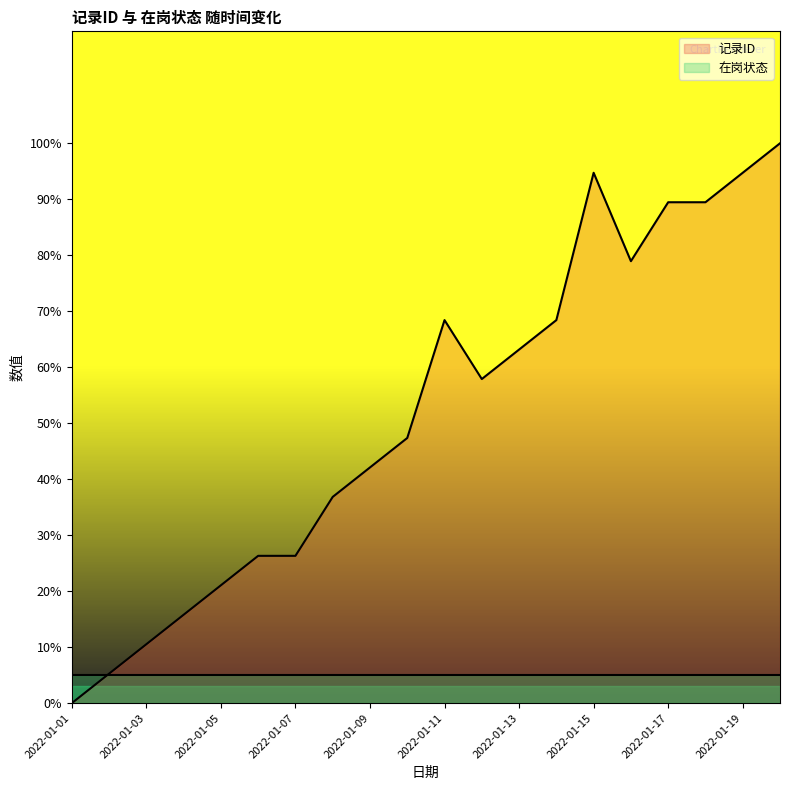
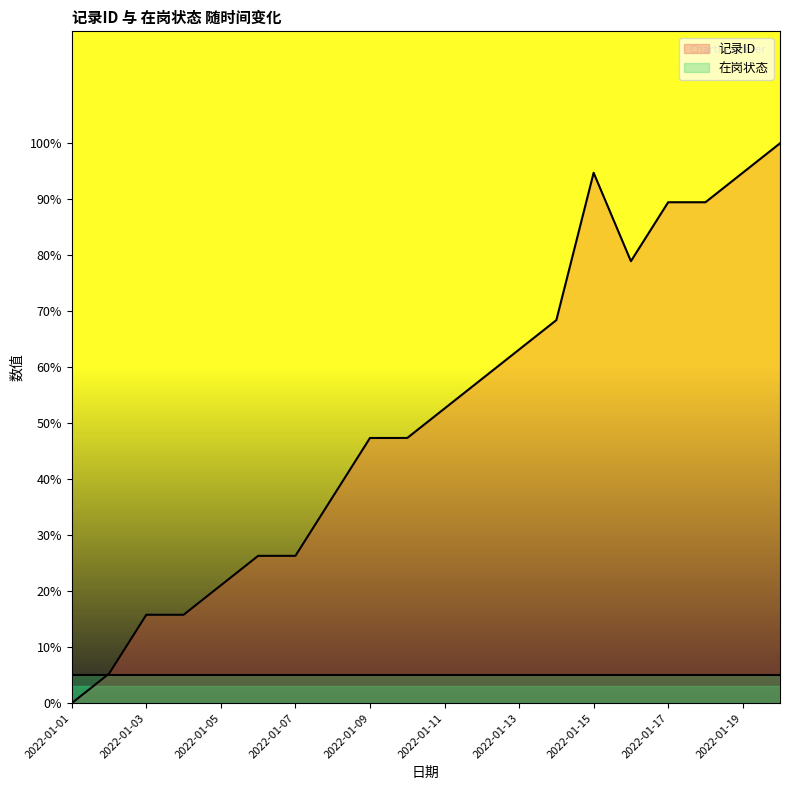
记录ID, 2022-01-03: 11% -> 16%
记录ID, 2022-01-09: 42% -> 47%
记录ID, 2022-01-11: 68% -> 53%
